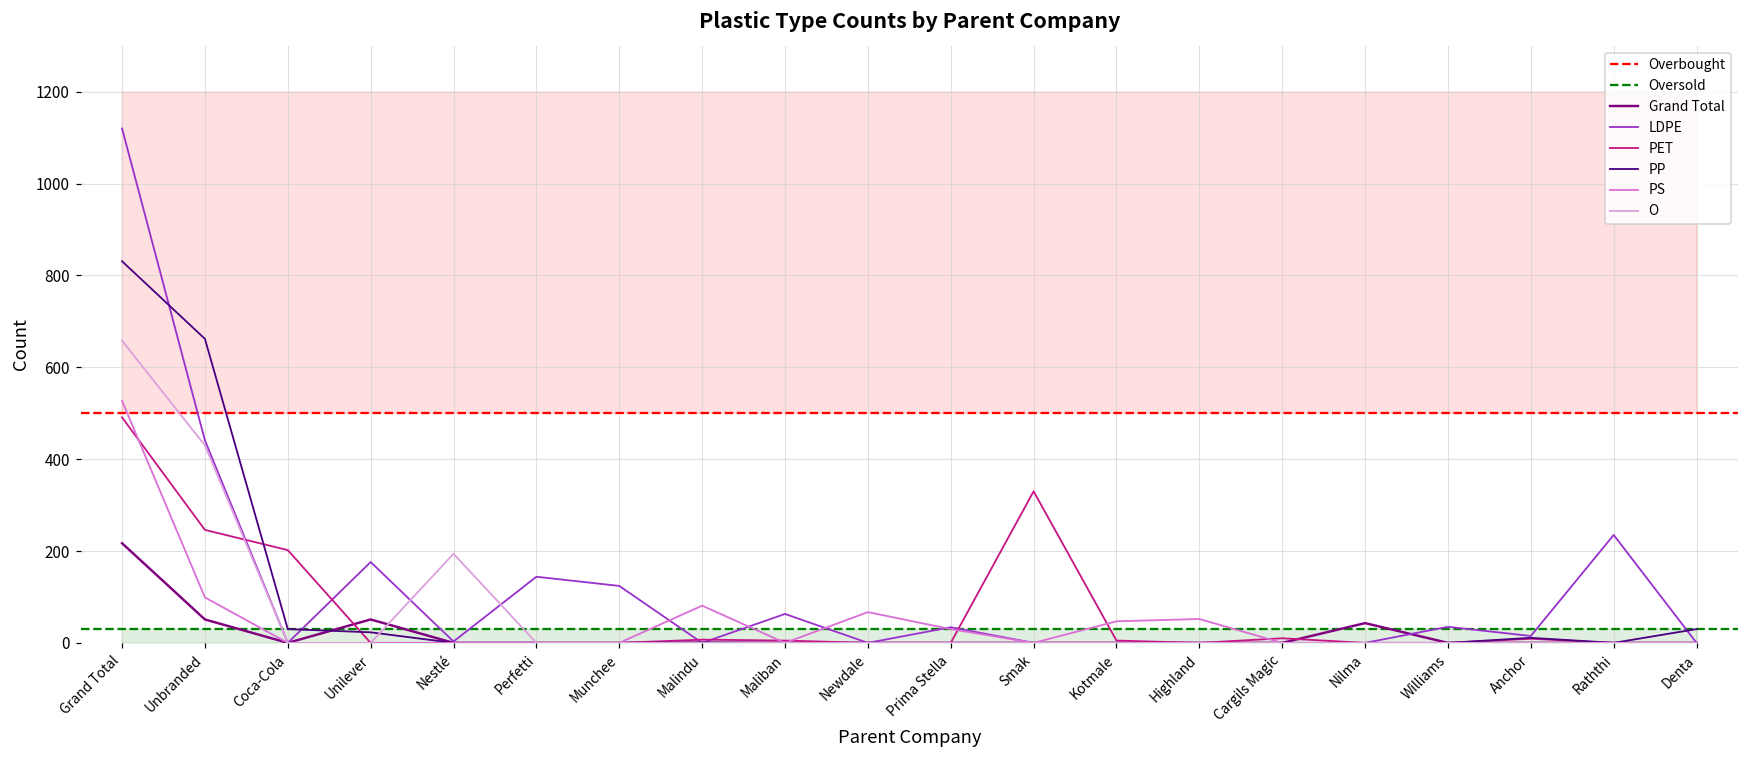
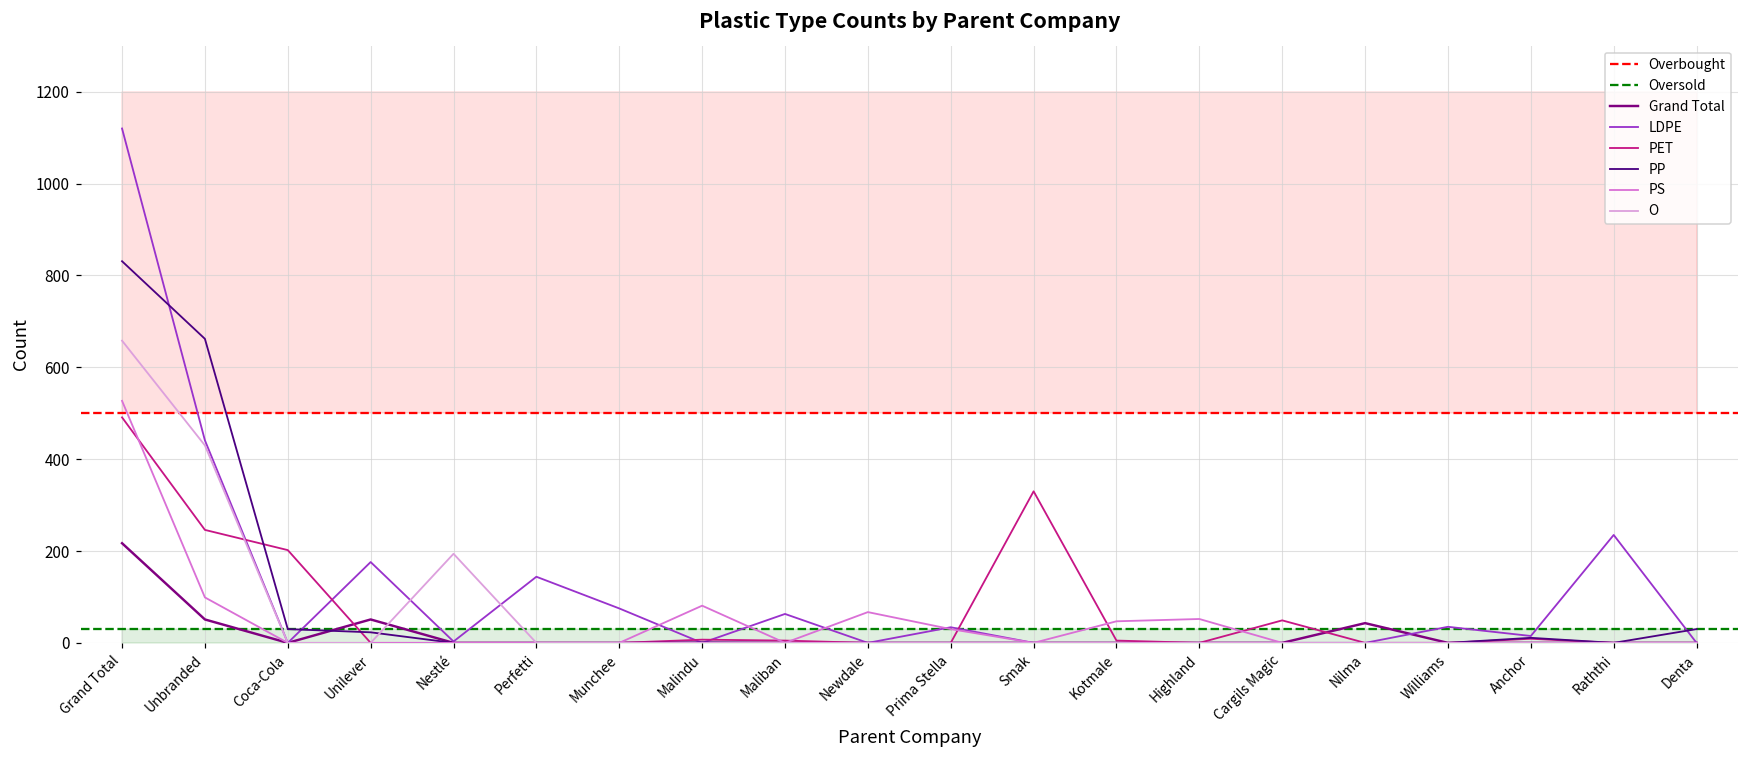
LDPE, Munchee: 120 -> 80
PET, Cargils Magic: 10 -> 50
